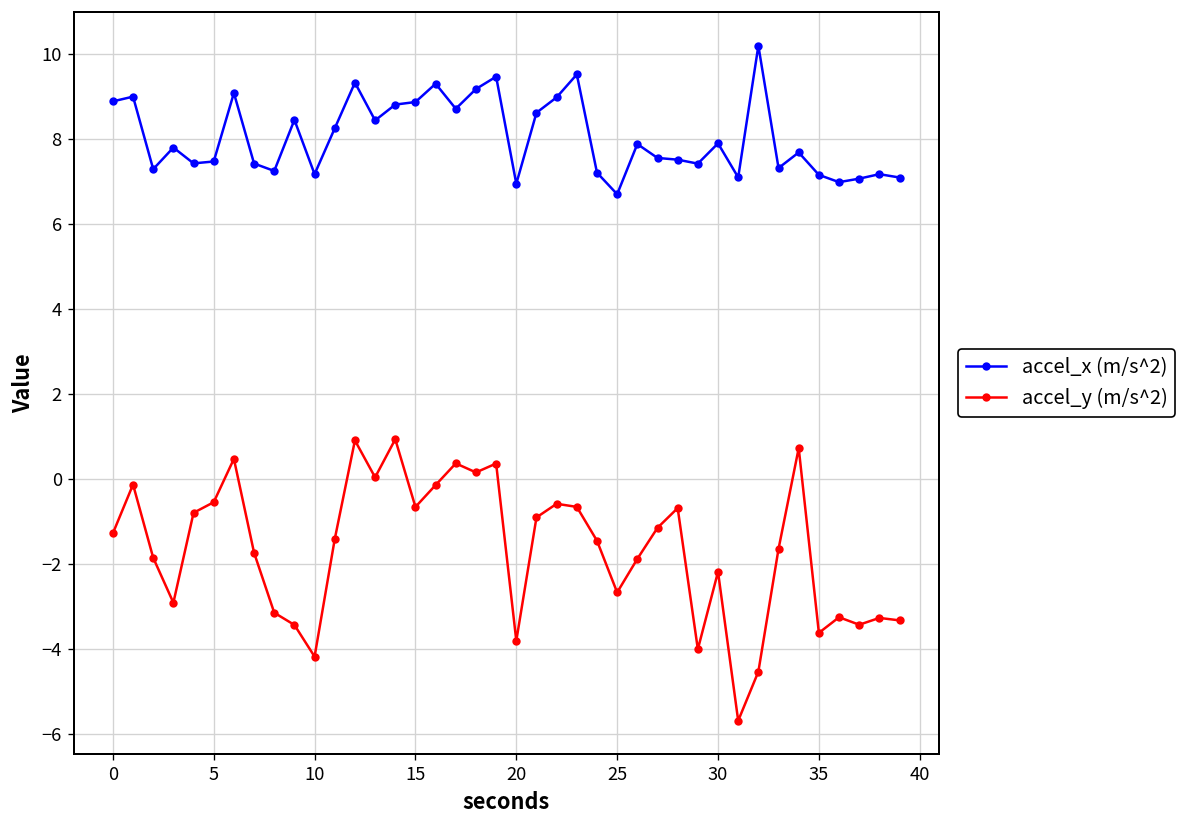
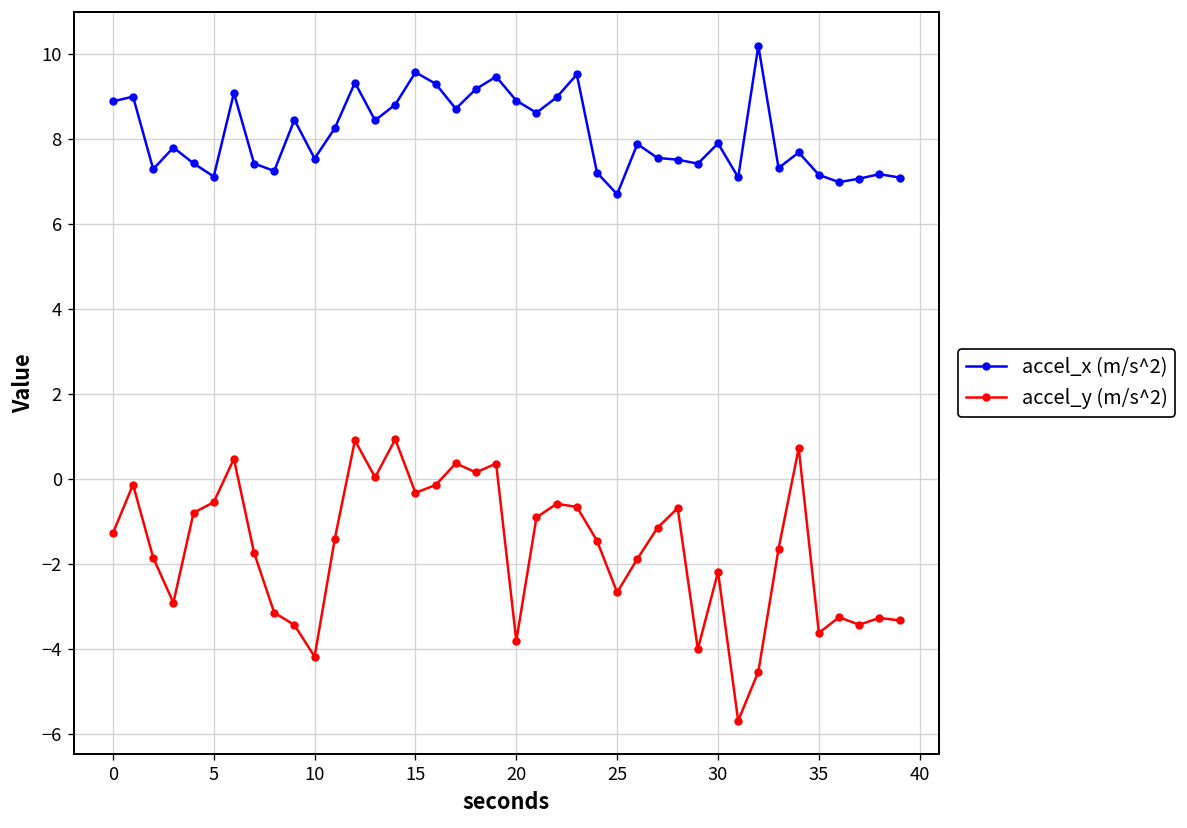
accel_x (m/s^2), 5: 7.5 -> 7.1
accel_x (m/s^2), 10: 7.2 -> 7.5
accel_x (m/s^2), 15: 8.9 -> 9.6
accel_y (m/s^2), 15: -0.7 -> -0.3
accel_x (m/s^2), 20: 6.9 -> 8.9
